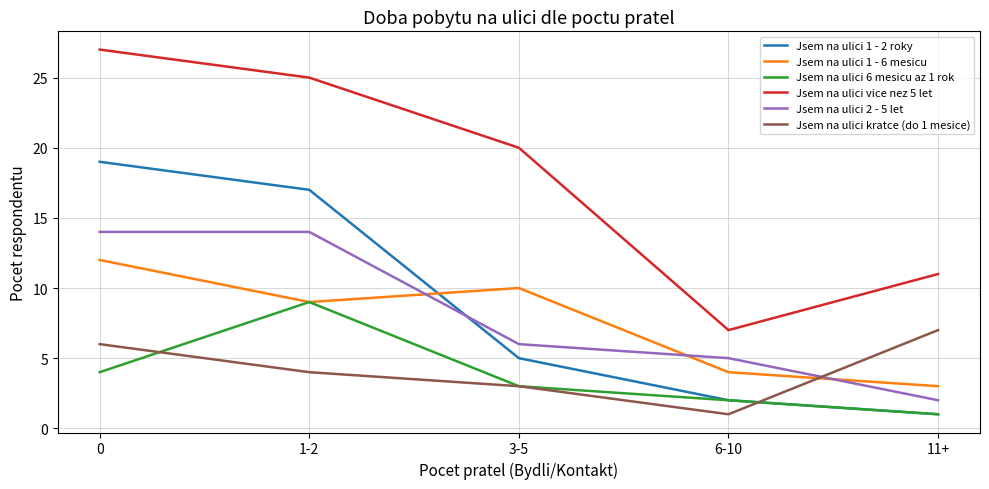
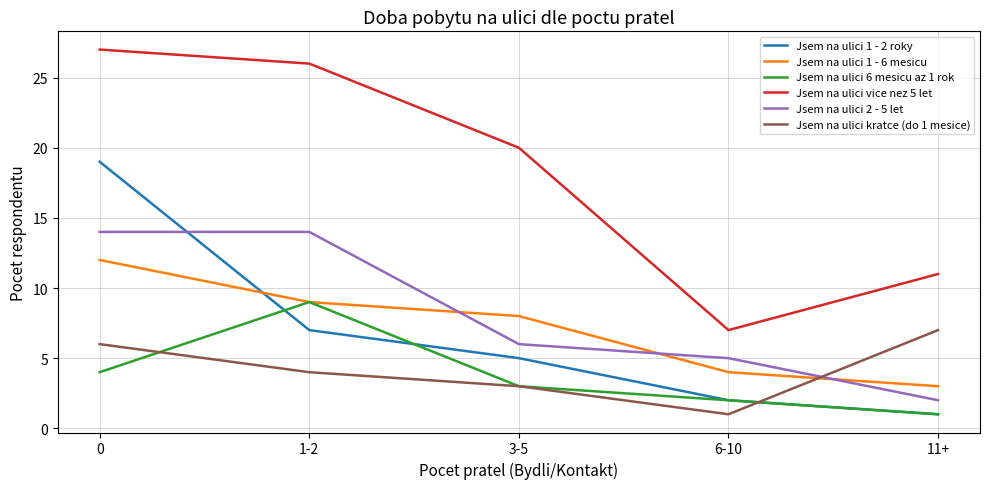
Jsem na ulici 1 - 2 roky, 1-2: 17 -> 7
Jsem na ulici vice nez 5 let, 1-2: 25 -> 26
Jsem na ulici 1 - 6 mesicu, 3-5: 10 -> 8
